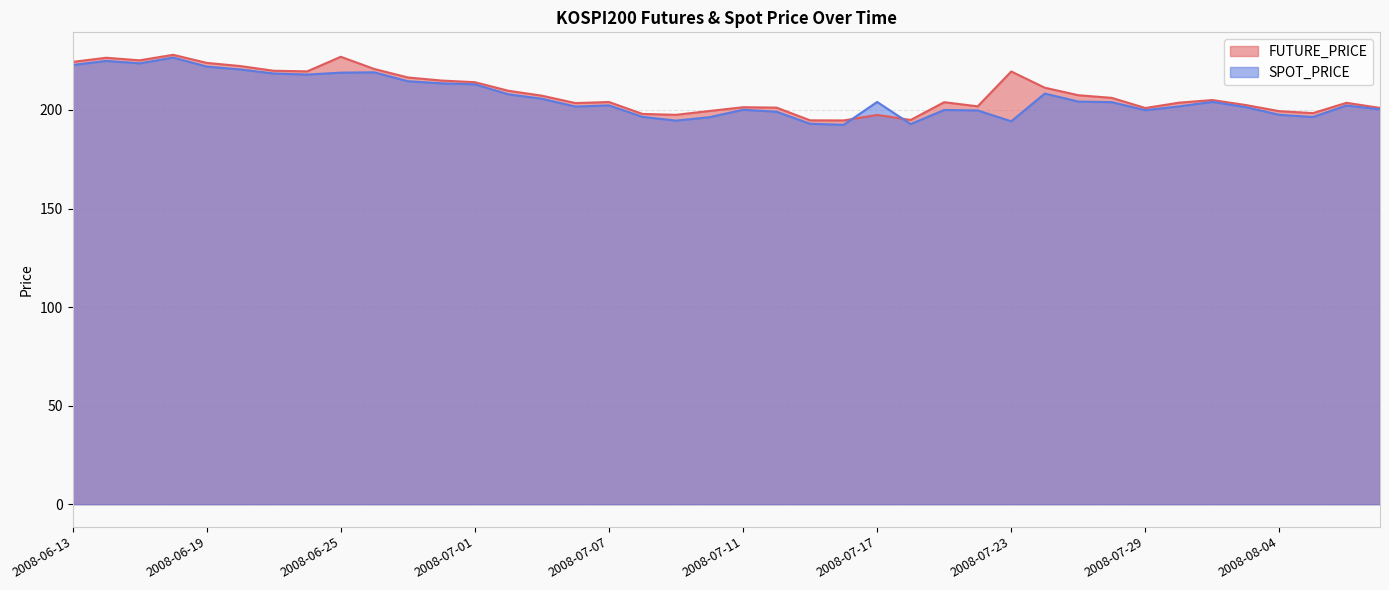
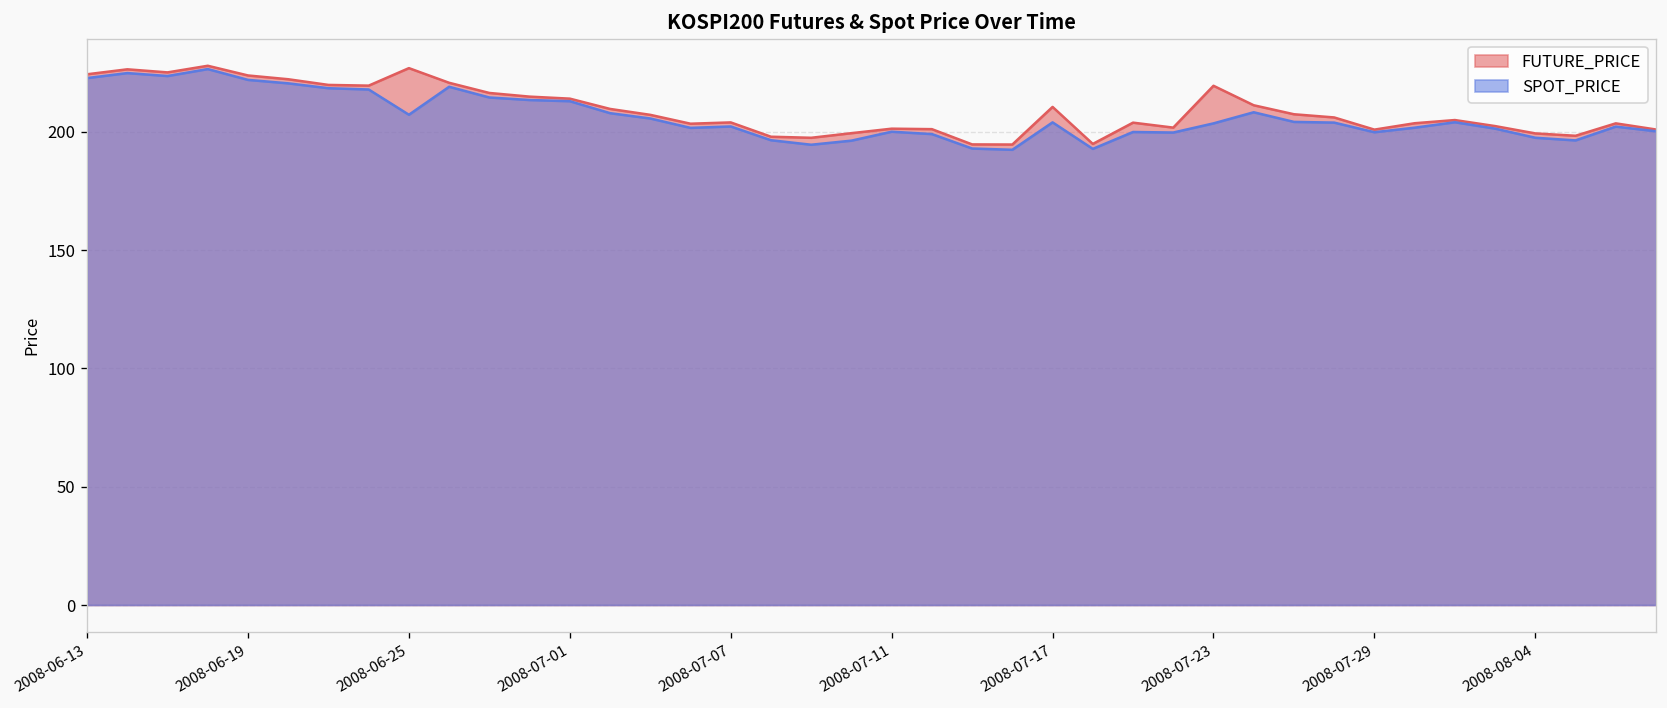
SPOT_PRICE, 2008-06-25: 219 -> 207
FUTURE_PRICE, 2008-07-17: 198 -> 211
SPOT_PRICE, 2008-07-23: 194 -> 204
